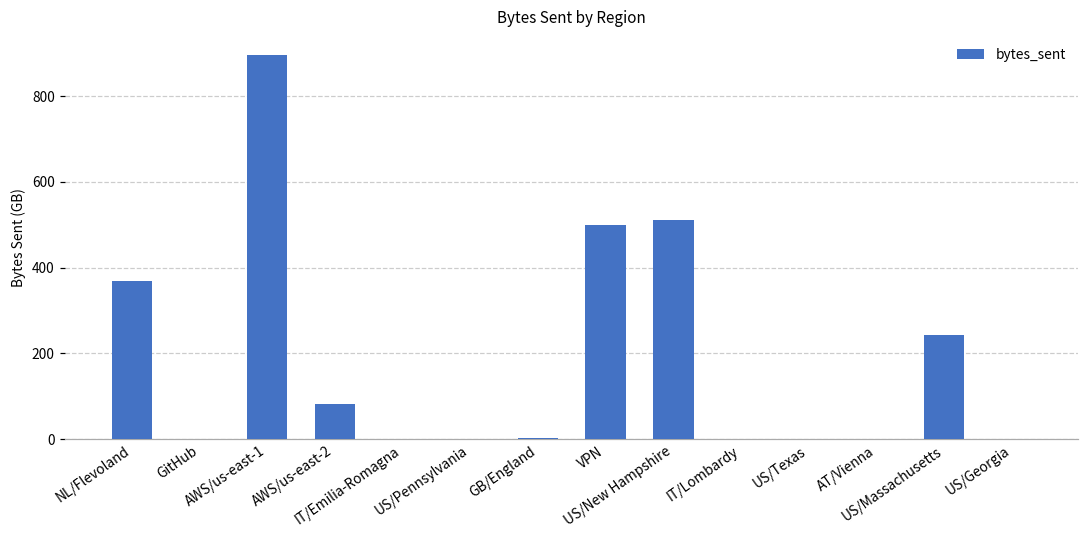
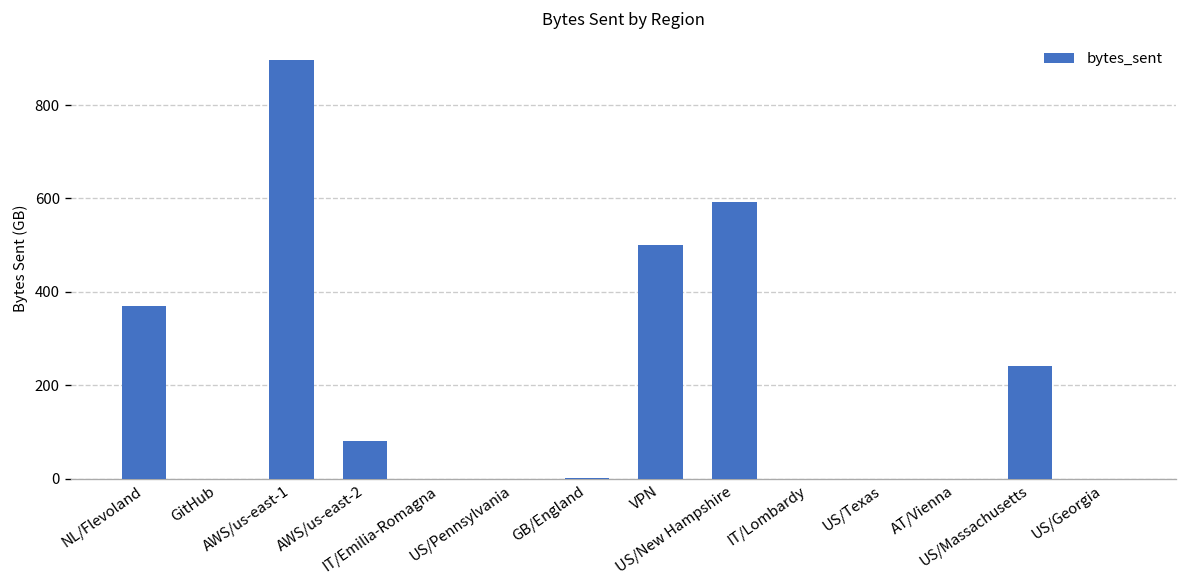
US/New Hampshire: 510 -> 590
